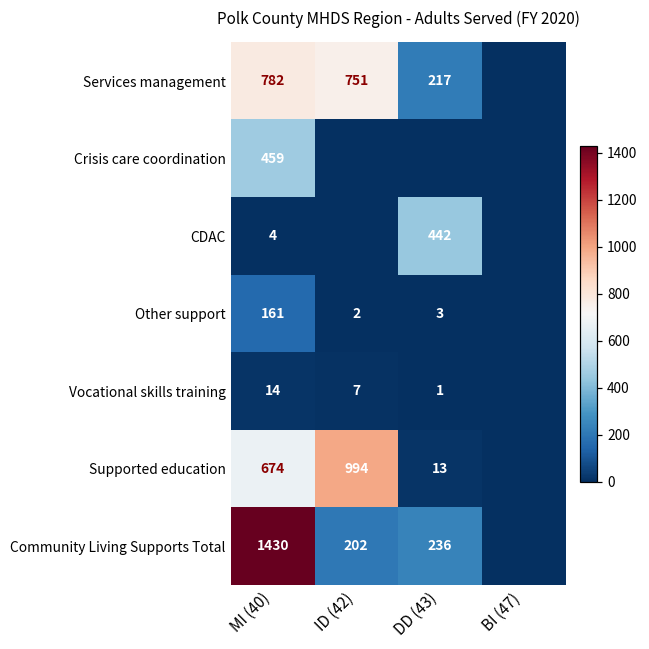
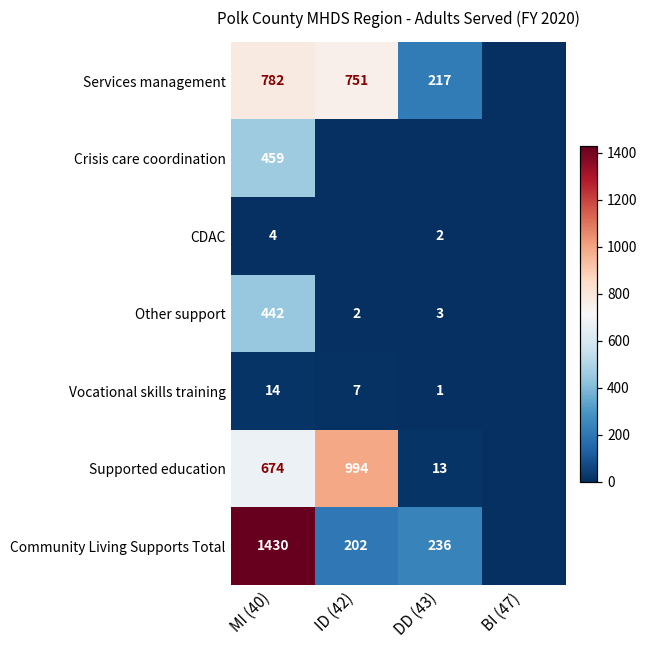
CDAC, DD (43): 442 -> 2
Other support, MI (40): 161 -> 442
